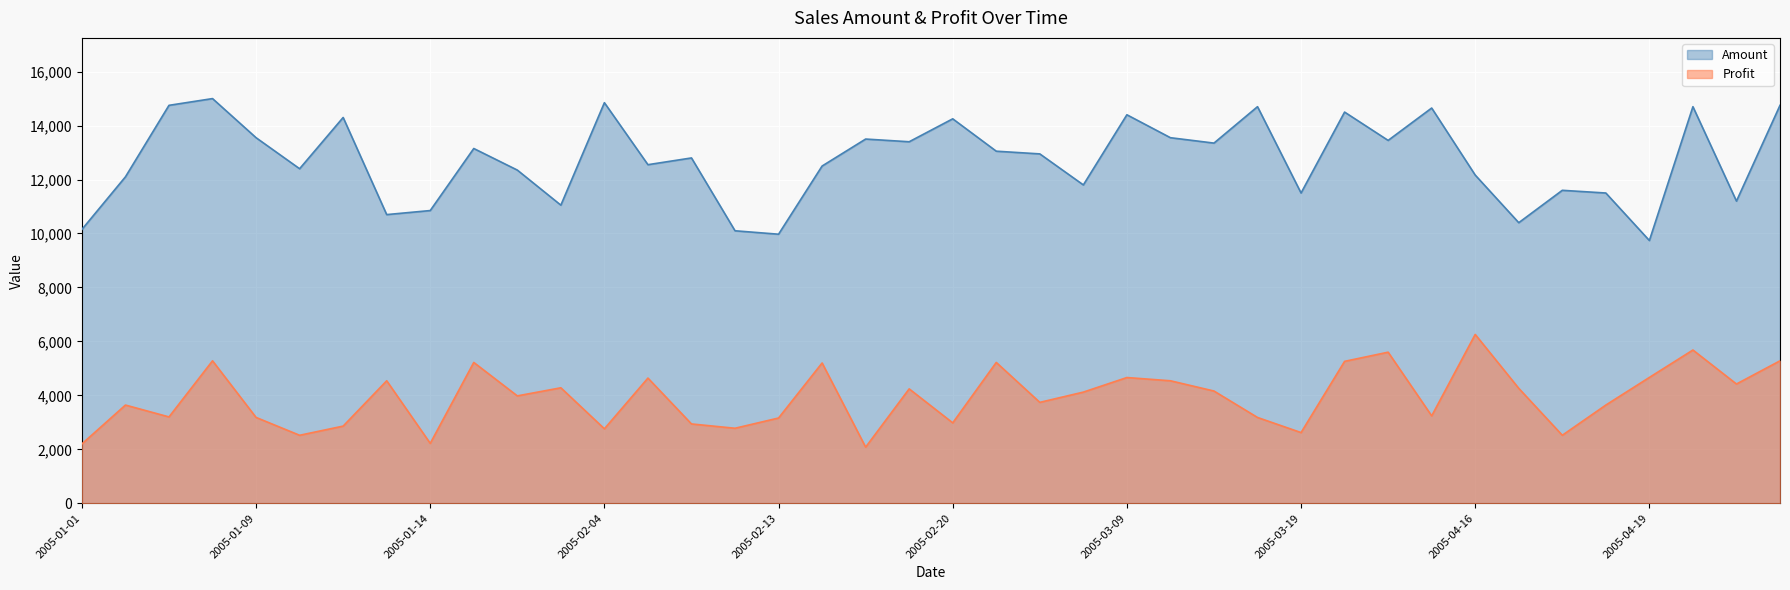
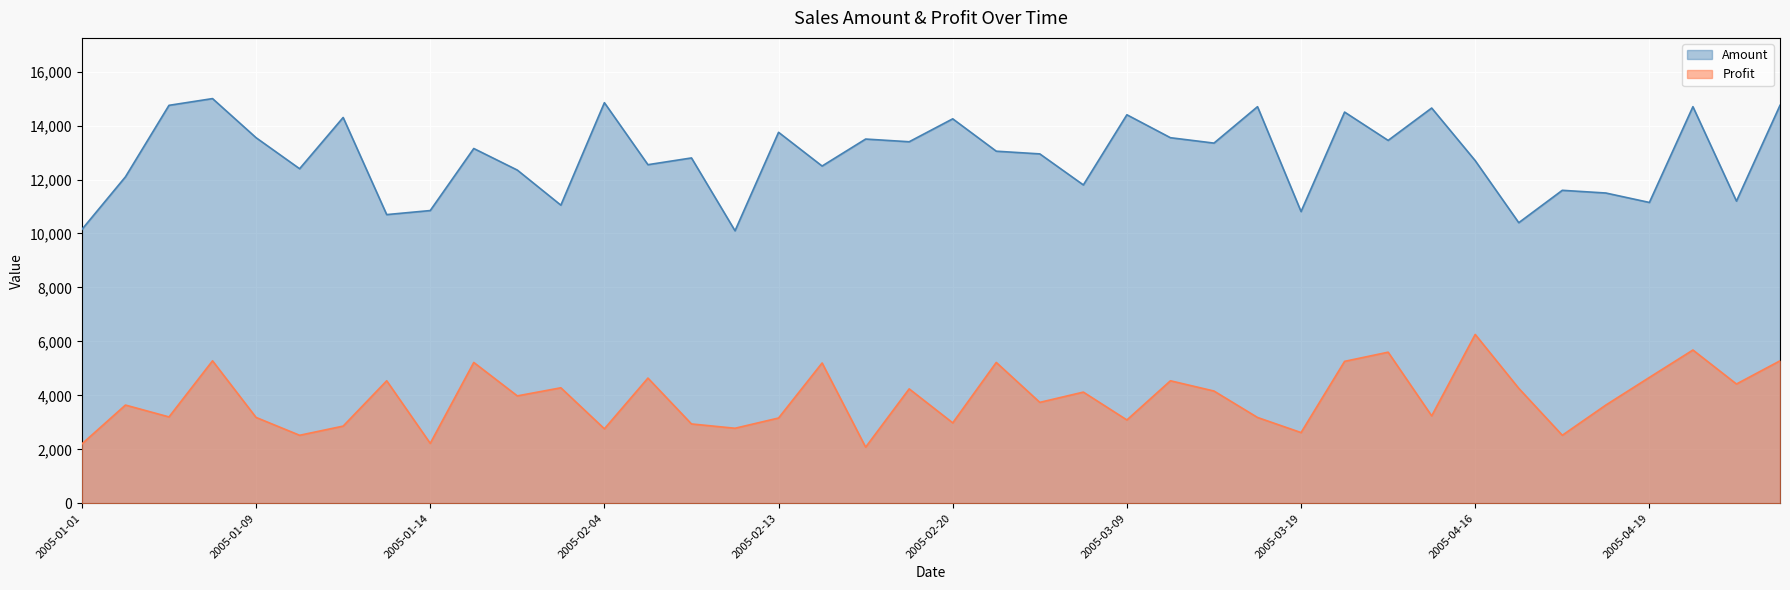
Amount, 2005-02-13: 10,000 -> 13,800
Profit, 2005-03-09: 4,700 -> 3,100
Amount, 2005-03-19: 11,500 -> 10,800
Amount, 2005-04-16: 12,200 -> 12,700
Amount, 2005-04-19: 9,700 -> 11,200
